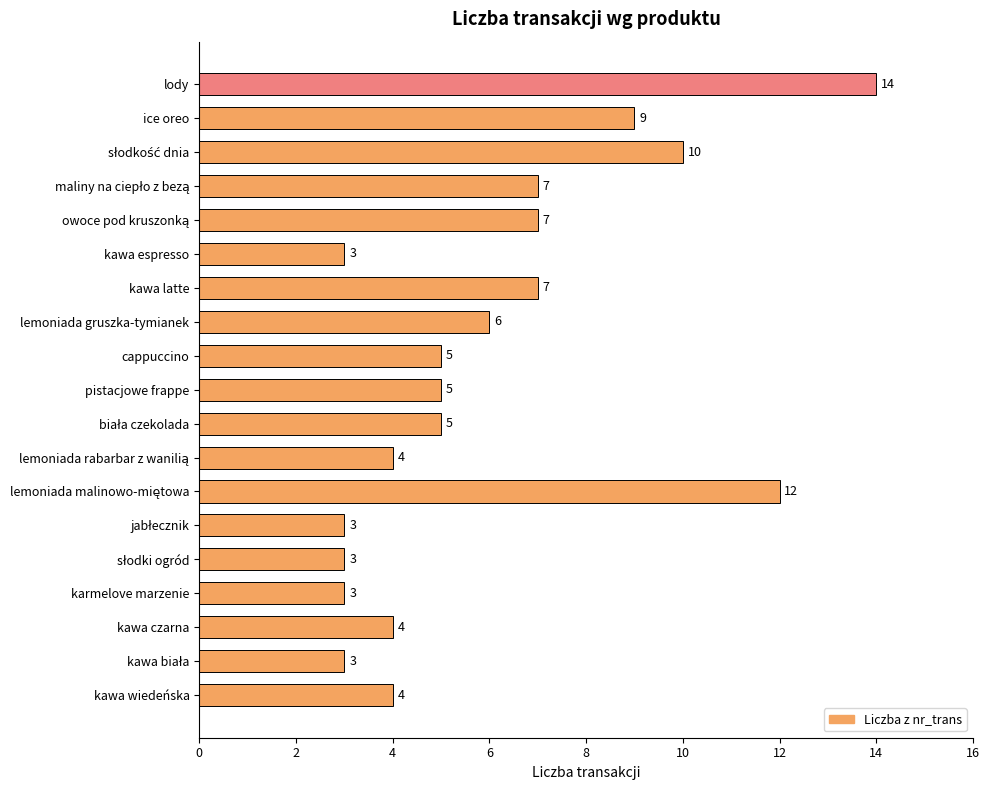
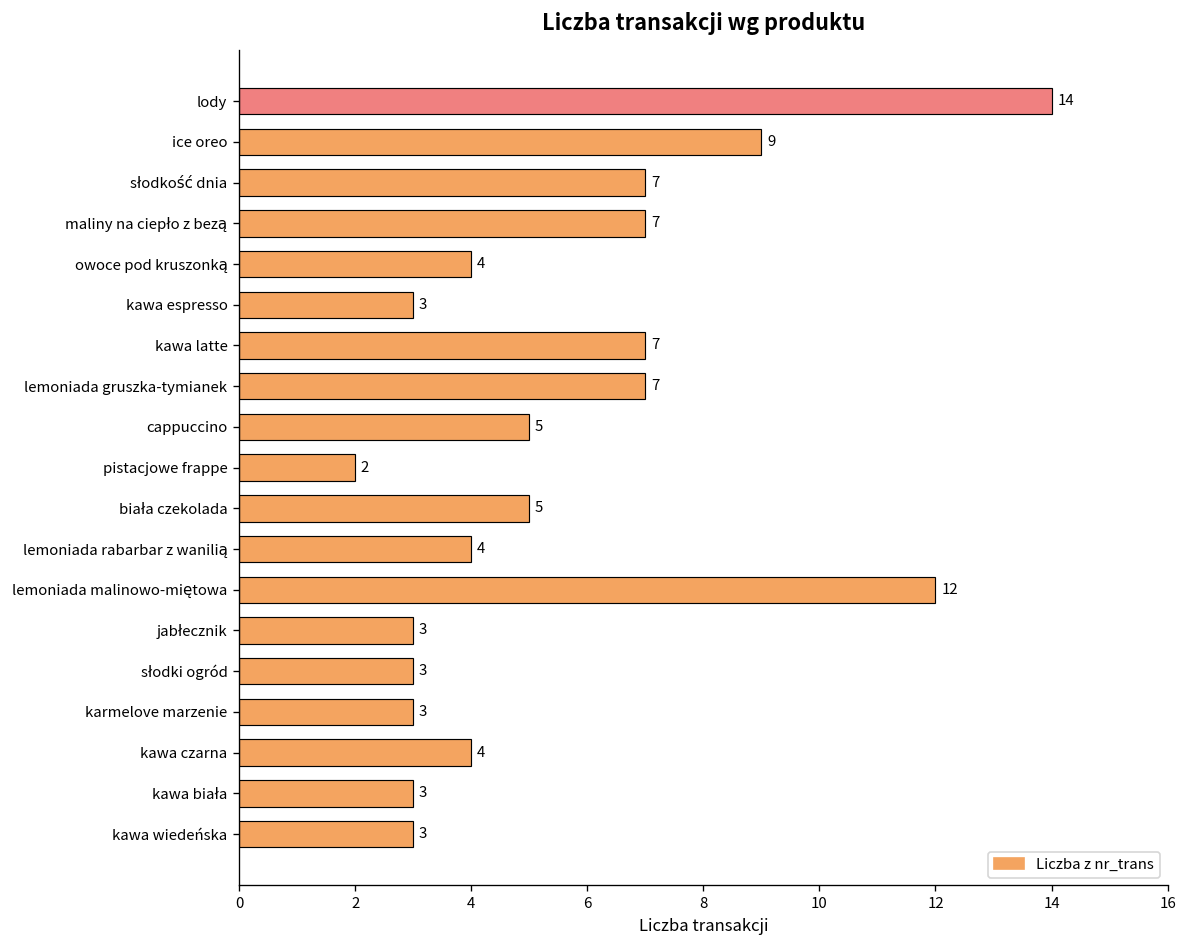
słodkość dnia: 10 -> 7
owoce pod kruszonką: 7 -> 4
lemoniada gruszka-tymianek: 6 -> 7
pistacjowe frappe: 5 -> 2
kawa wiedeńska: 4 -> 3
